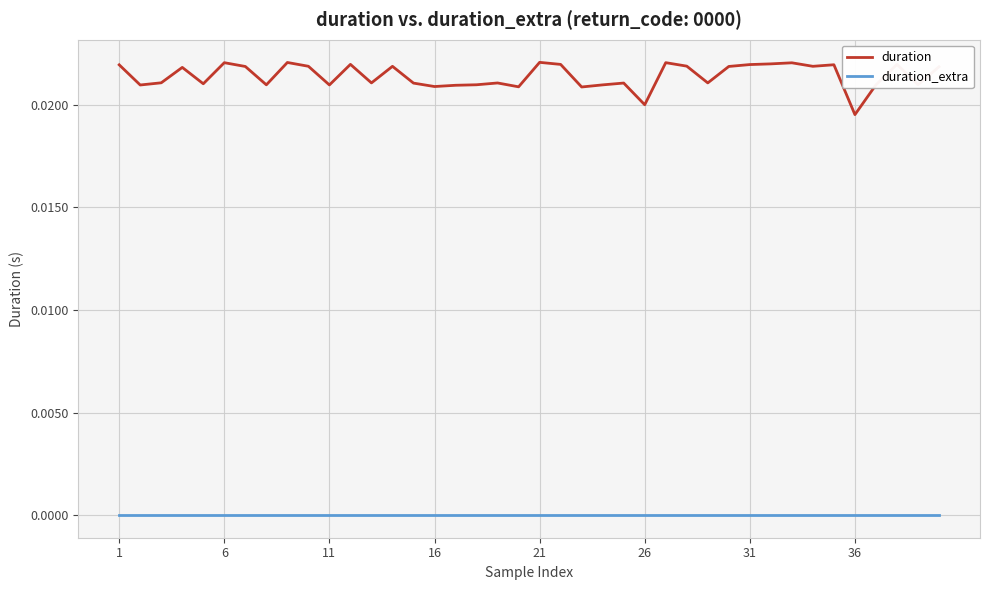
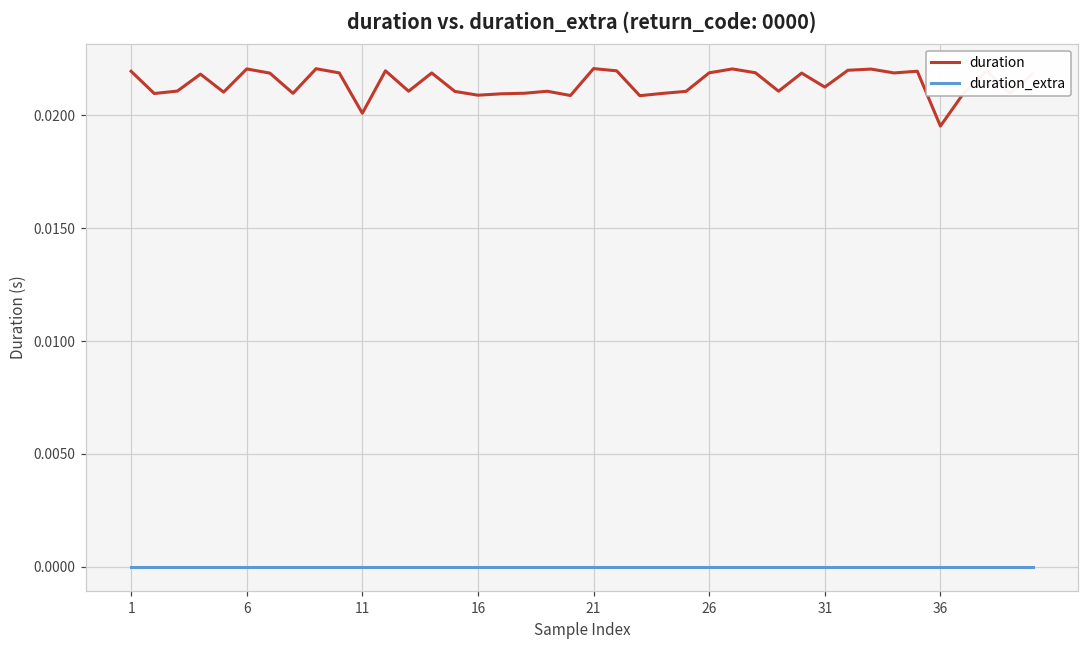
duration, 11: 0.0210 -> 0.0201
duration, 26: 0.0200 -> 0.0219
duration, 31: 0.0220 -> 0.0213
